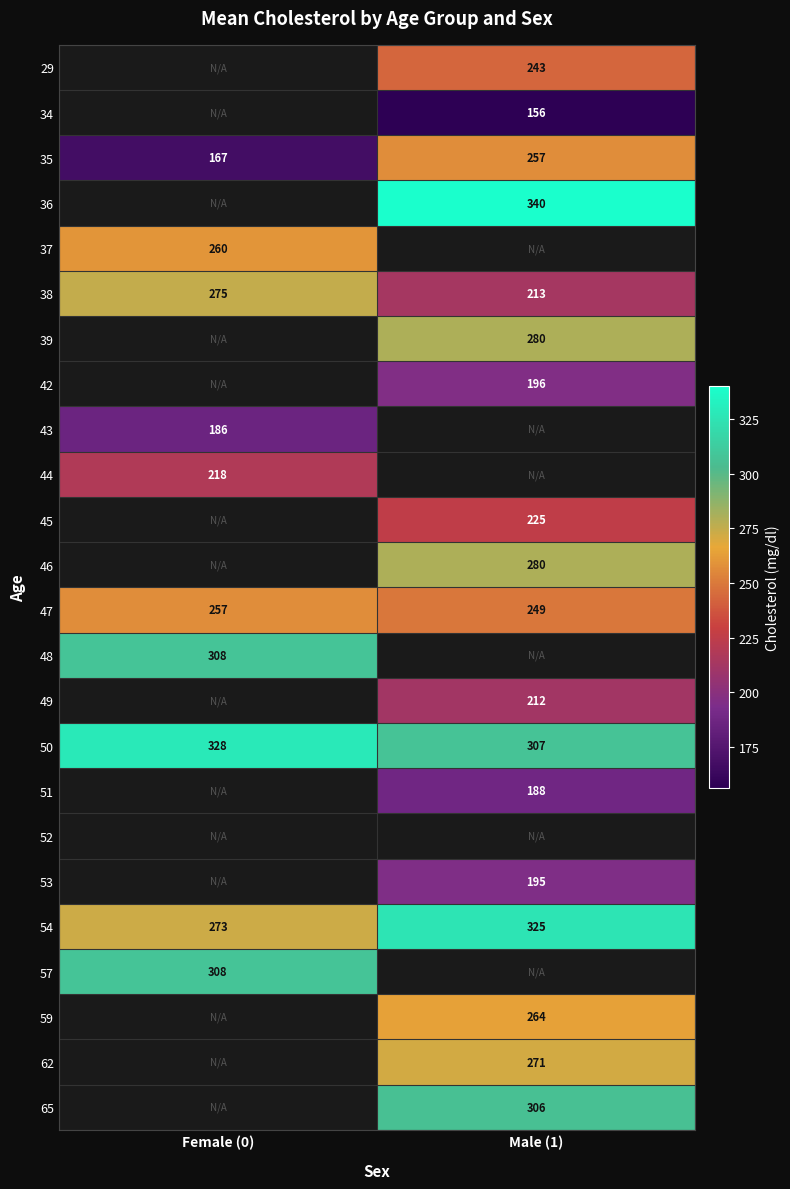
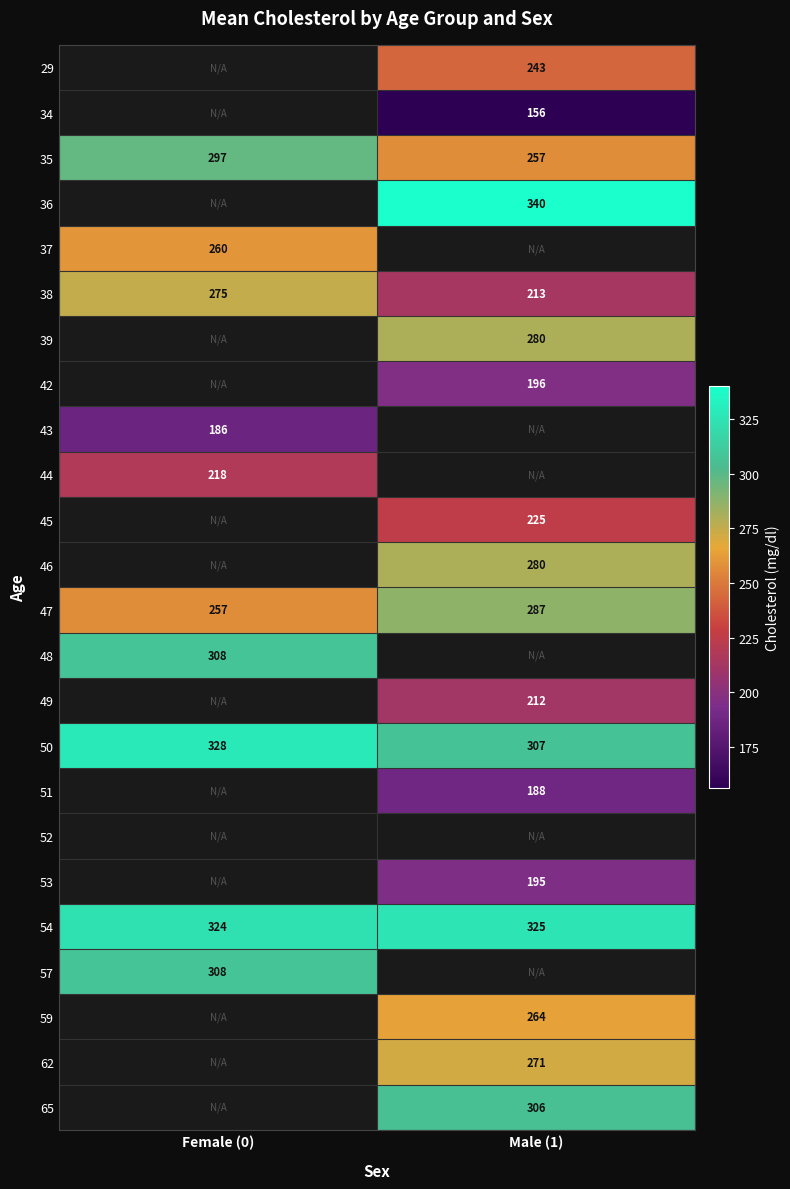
35, Female (0): 167 -> 297
47, Male (1): 249 -> 287
54, Female (0): 273 -> 324
